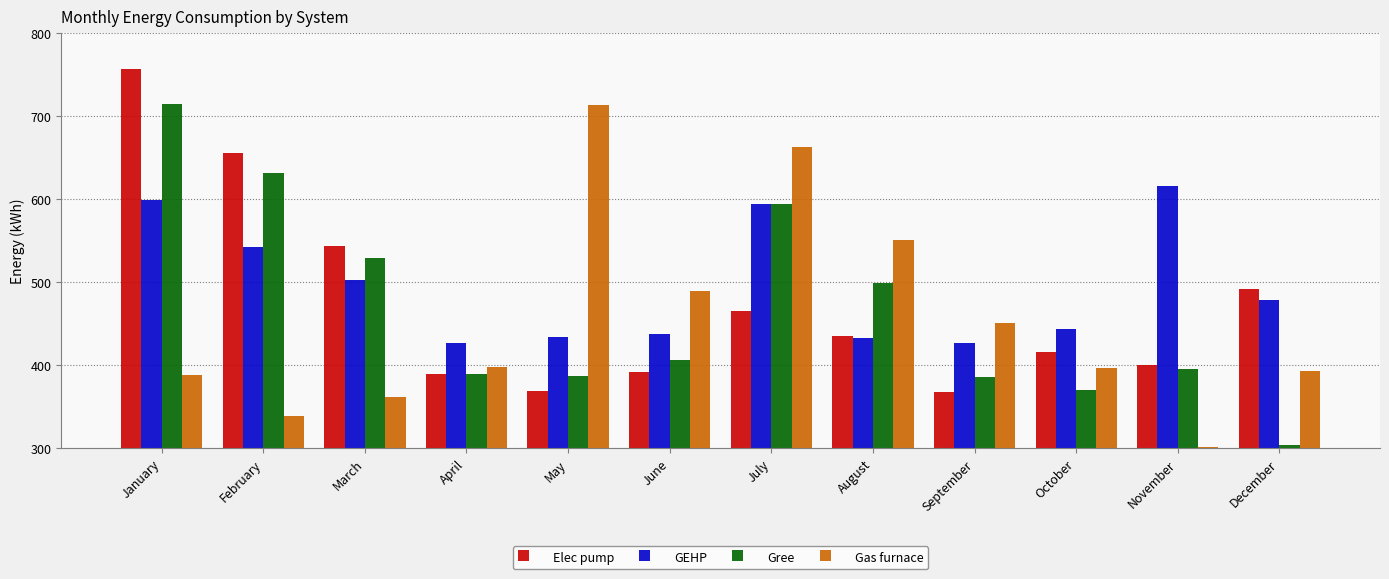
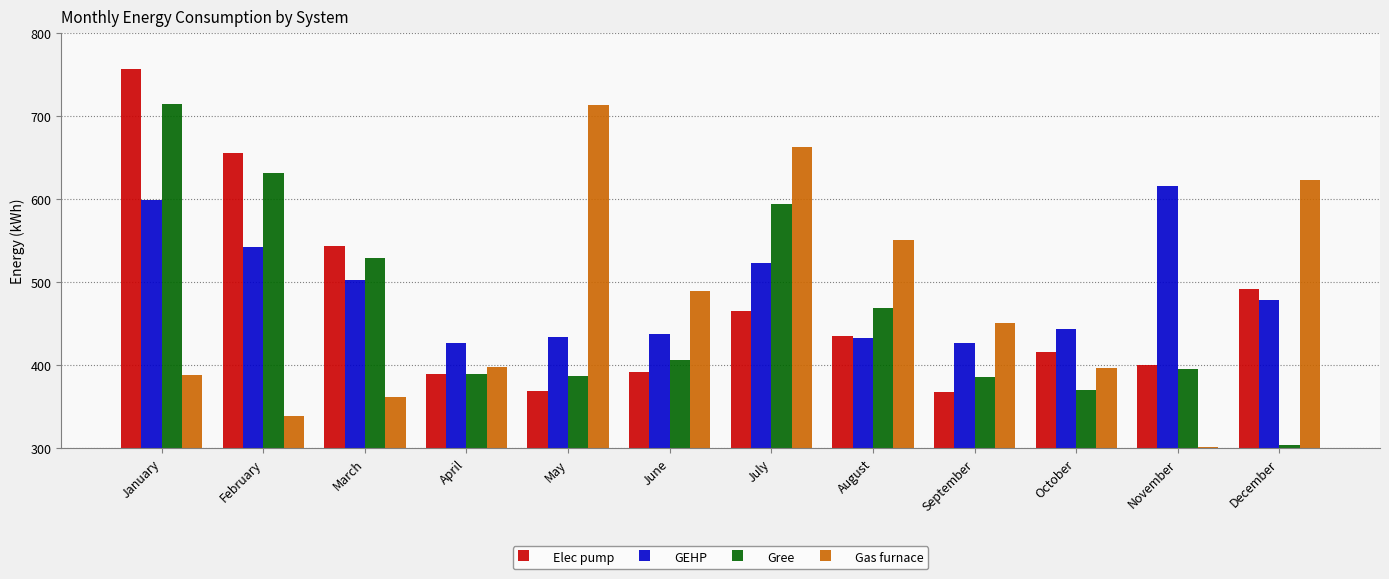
GEHP, July: 590 -> 520
Gree, August: 500 -> 470
Gas furnace, December: 390 -> 620
